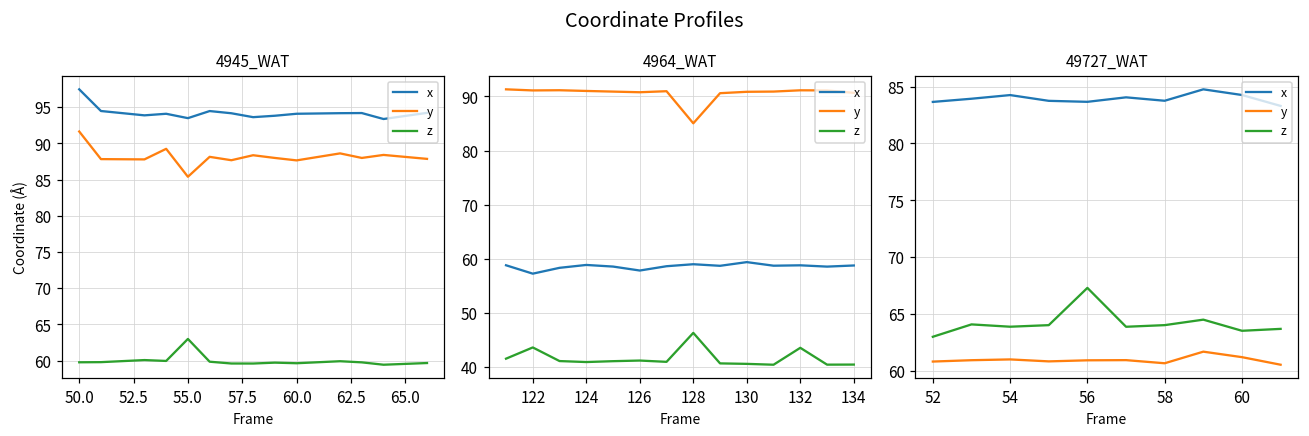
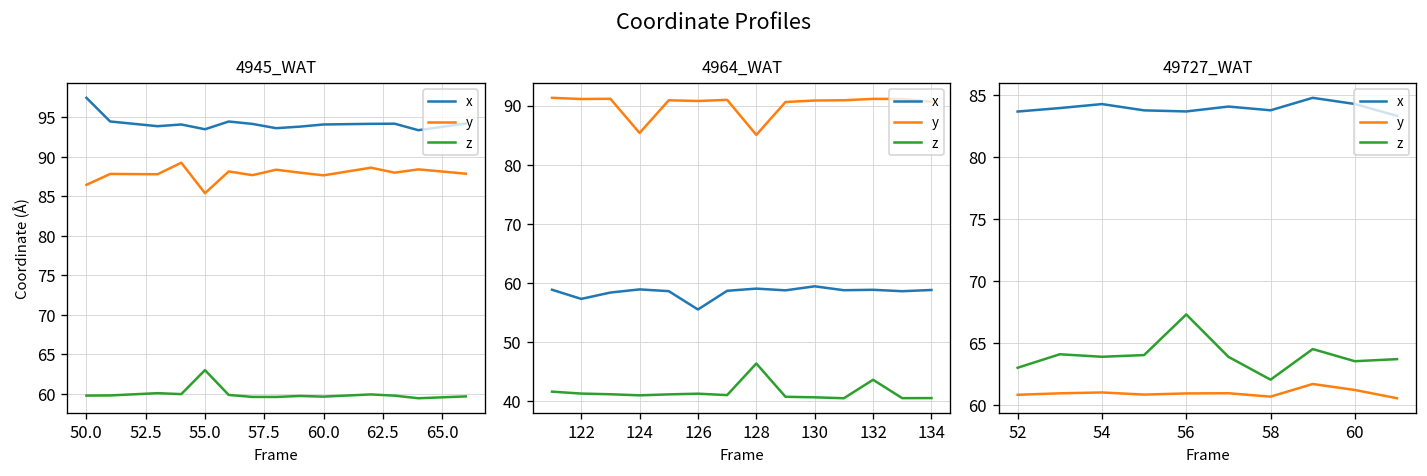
4945_WAT, y, 50.0: 92 -> 86
4964_WAT, z, 122: 44 -> 41
4964_WAT, y, 124: 91 -> 85
4964_WAT, x, 126: 58 -> 55
49727_WAT, z, 58: 64.0 -> 62.0
